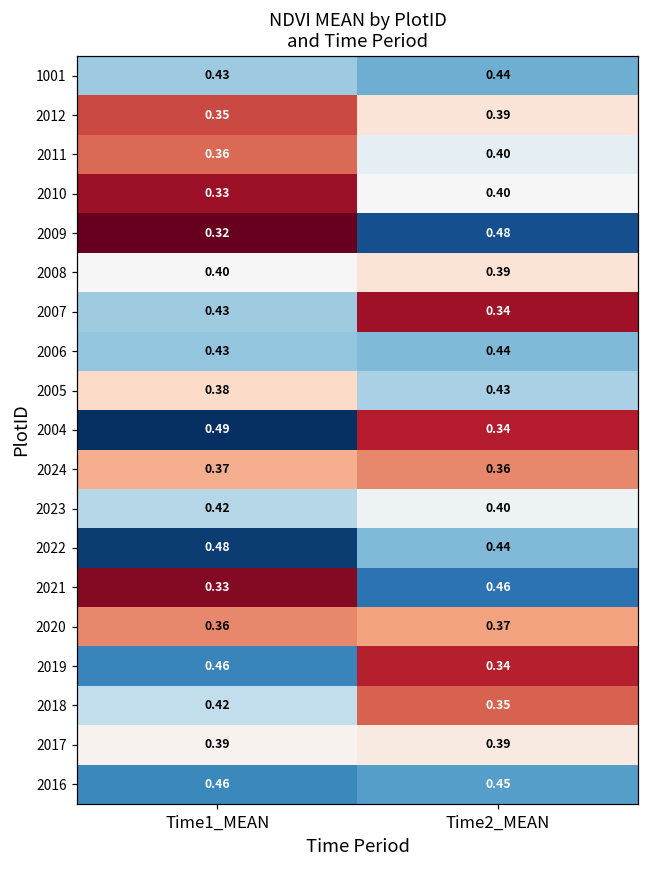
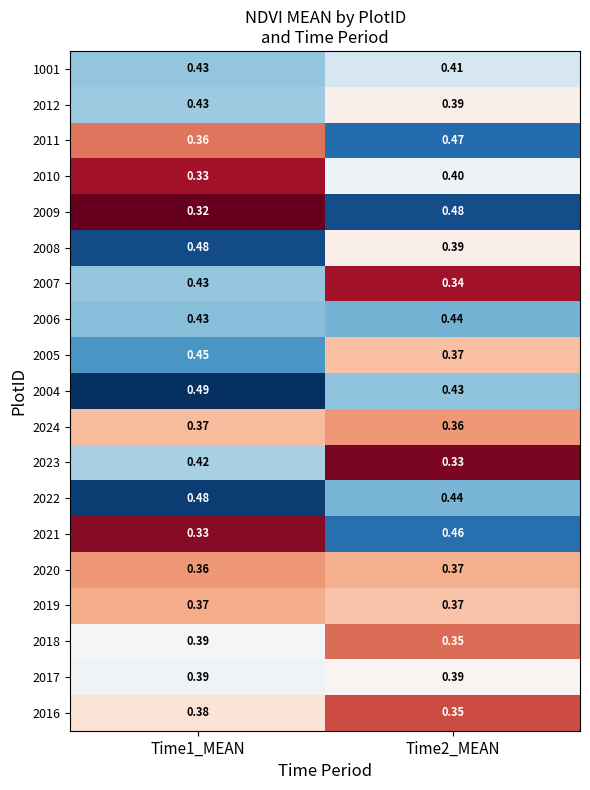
1001, Time2_MEAN: 0.44 -> 0.41
2012, Time1_MEAN: 0.35 -> 0.43
2011, Time2_MEAN: 0.40 -> 0.47
2008, Time1_MEAN: 0.40 -> 0.48
2005, Time1_MEAN: 0.38 -> 0.45
2005, Time2_MEAN: 0.43 -> 0.37
2004, Time2_MEAN: 0.34 -> 0.43
2023, Time2_MEAN: 0.40 -> 0.33
2019, Time1_MEAN: 0.46 -> 0.37
2019, Time2_MEAN: 0.34 -> 0.37
2018, Time1_MEAN: 0.42 -> 0.39
2016, Time1_MEAN: 0.46 -> 0.38
2016, Time2_MEAN: 0.45 -> 0.35
